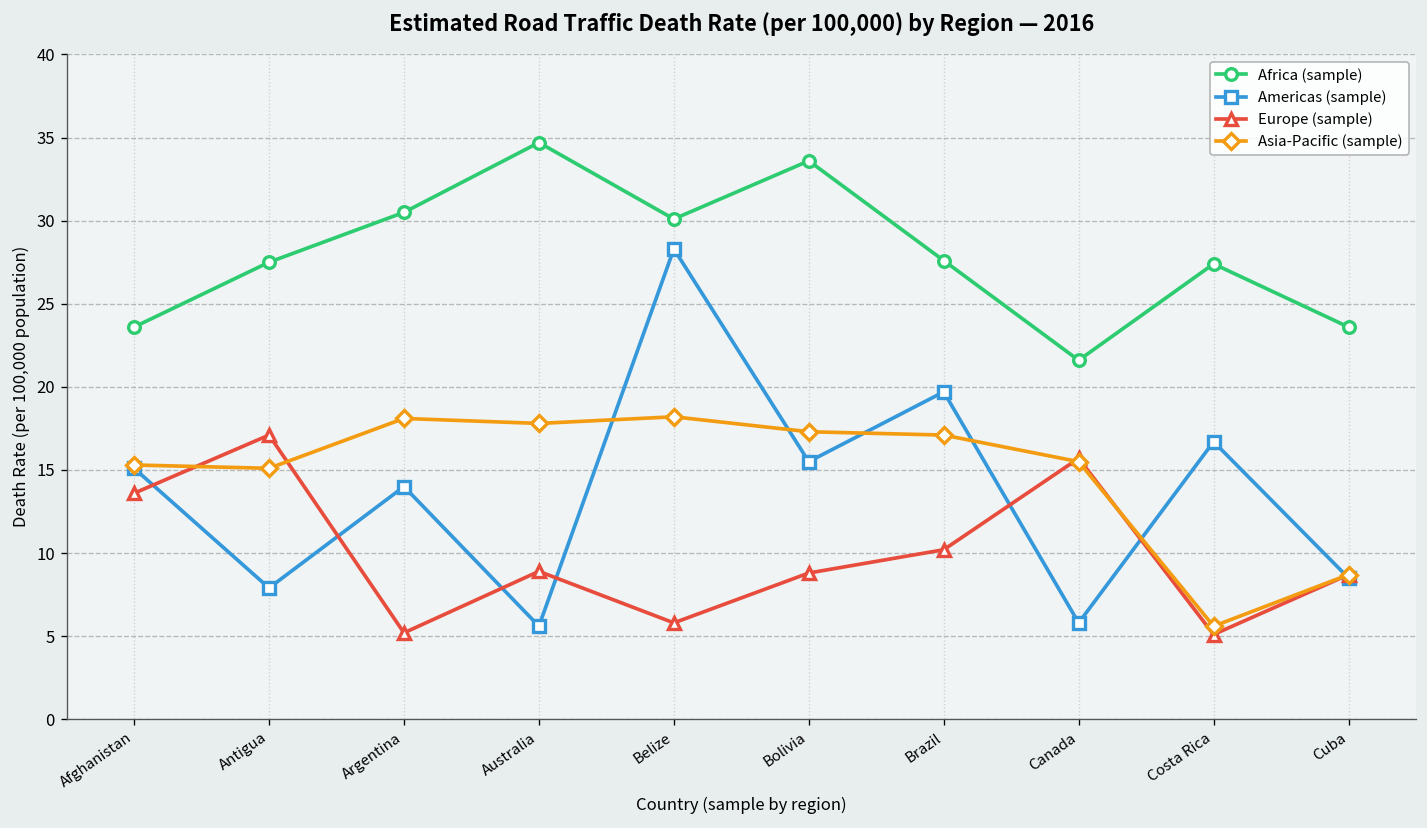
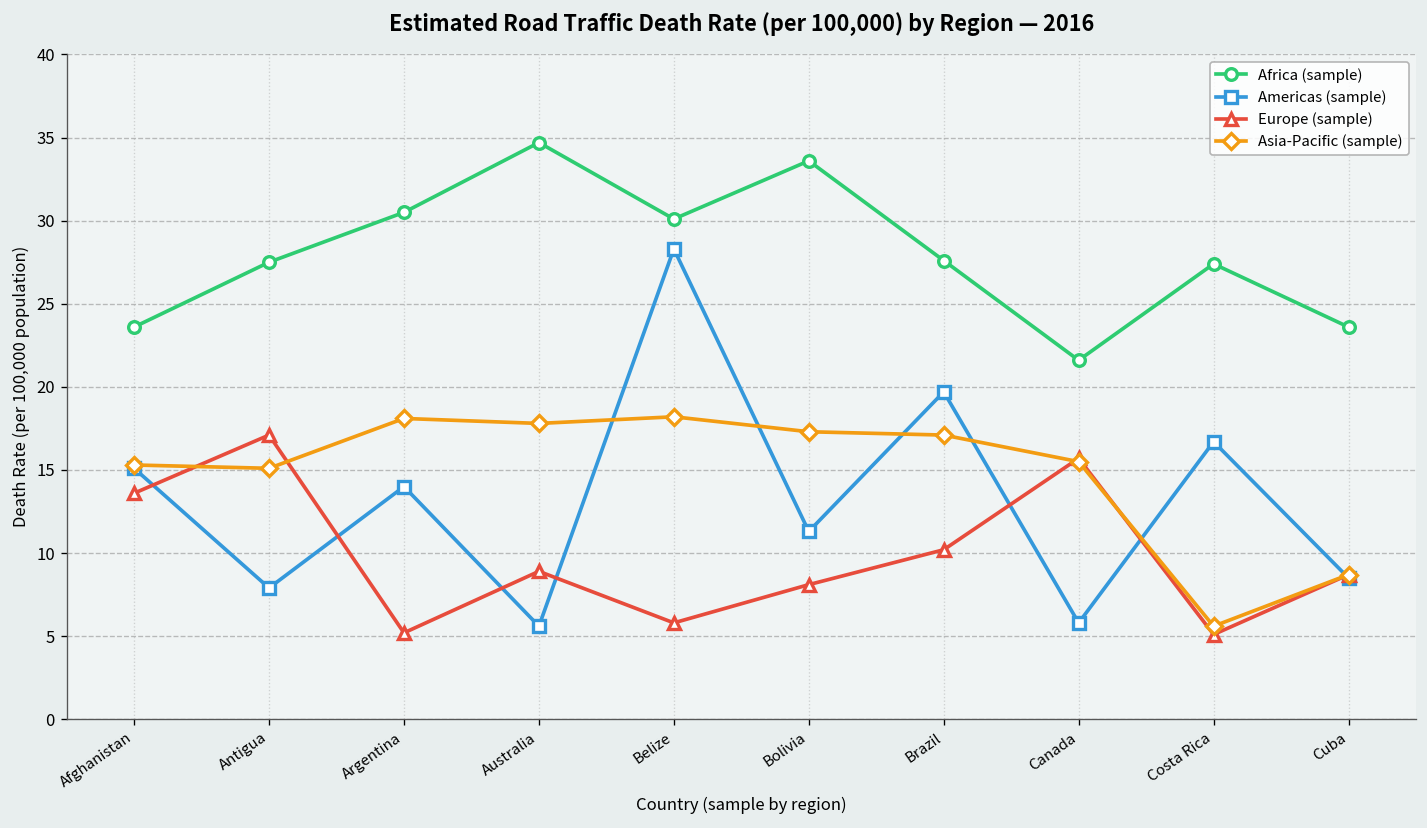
Americas (sample), Bolivia: 15.5 -> 11.3
Europe (sample), Bolivia: 8.8 -> 8.1
